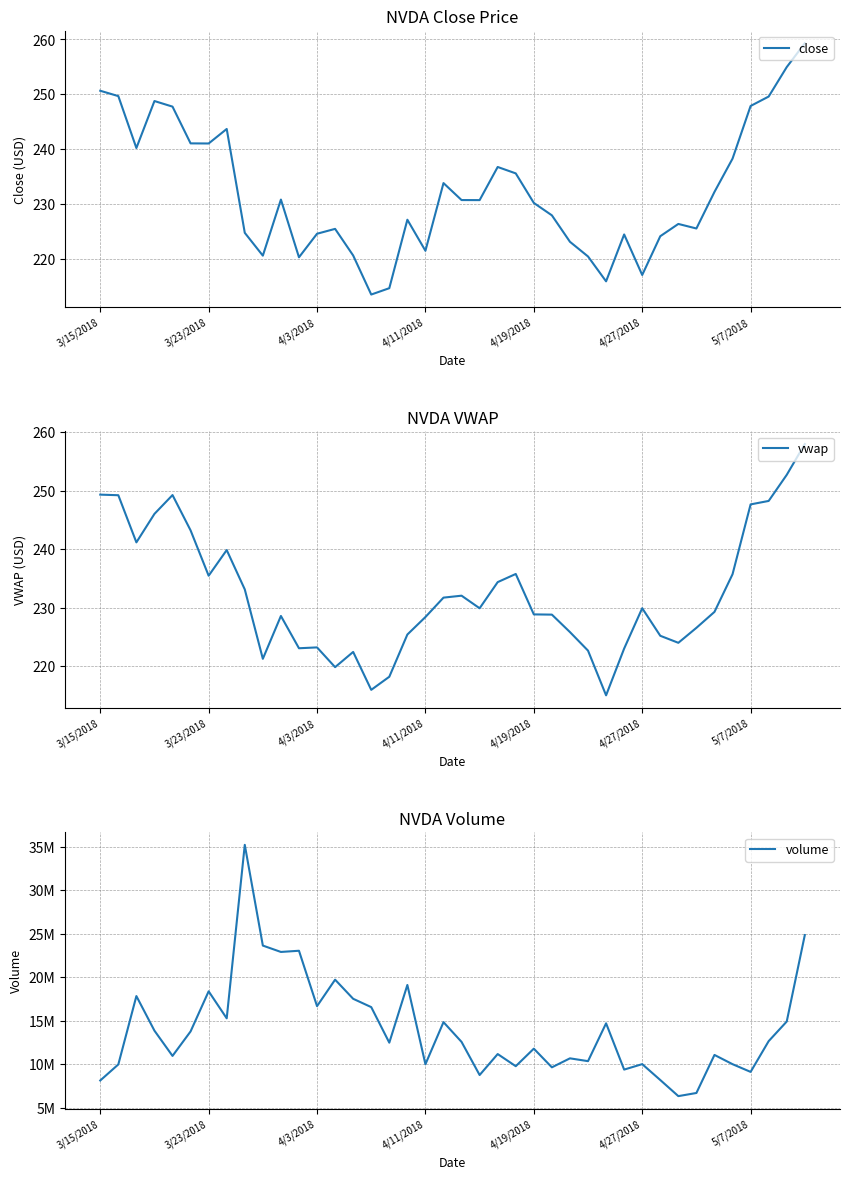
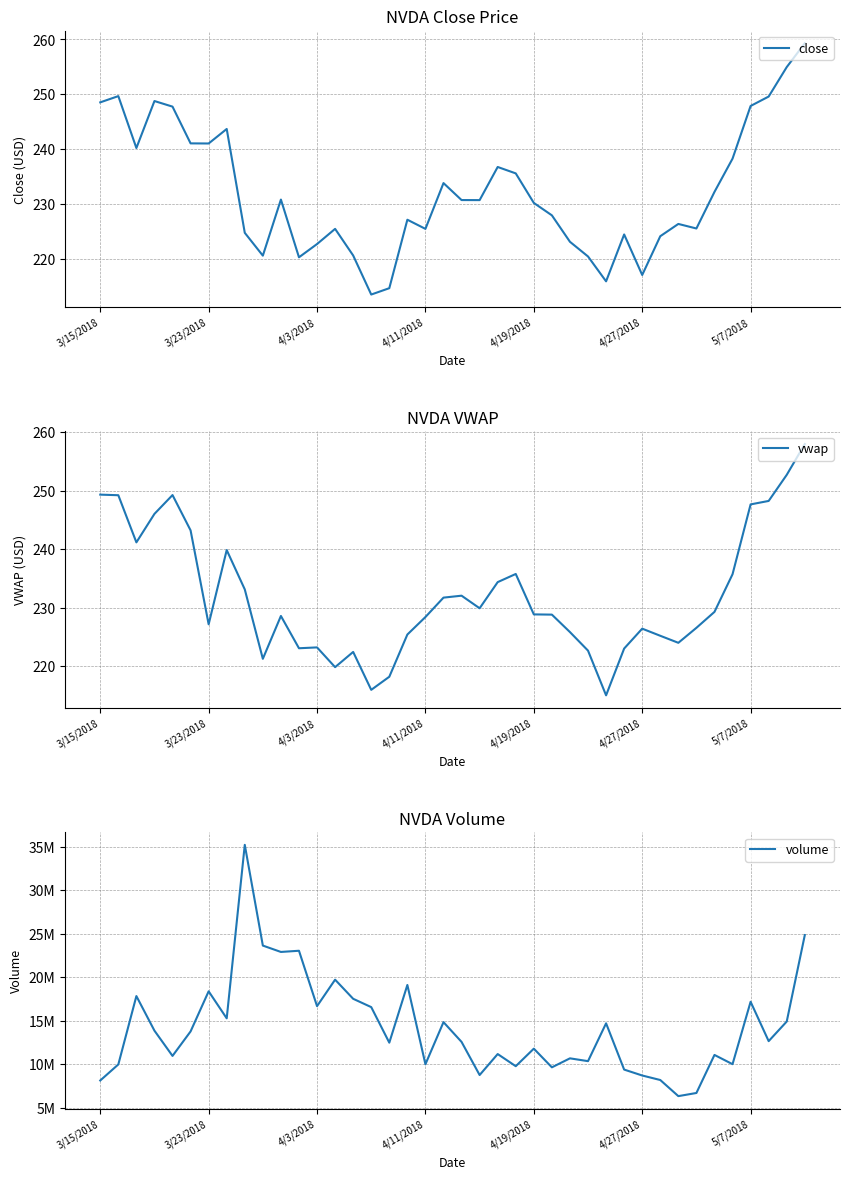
NVDA Close Price, 3/15/2018: 251 -> 249
NVDA Close Price, 4/3/2018: 225 -> 223
NVDA Close Price, 4/11/2018: 222 -> 226
NVDA VWAP, 3/23/2018: 235 -> 227
NVDA VWAP, 4/27/2018: 230 -> 226
NVDA Volume, 4/27/2018: 10000000 -> 9000000
NVDA Volume, 5/7/2018: 9000000 -> 17000000
